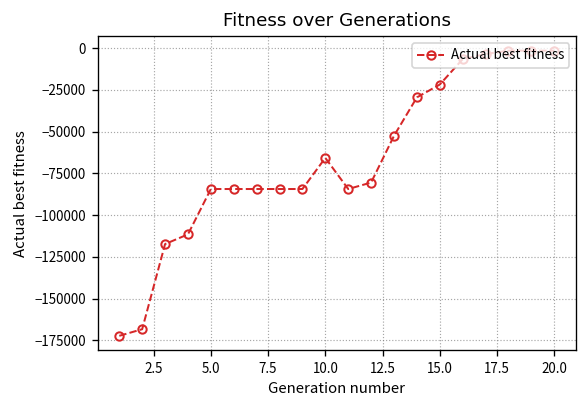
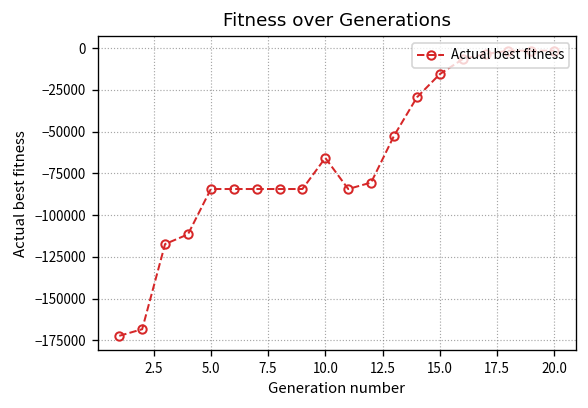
15.0: -22000 -> -16000
